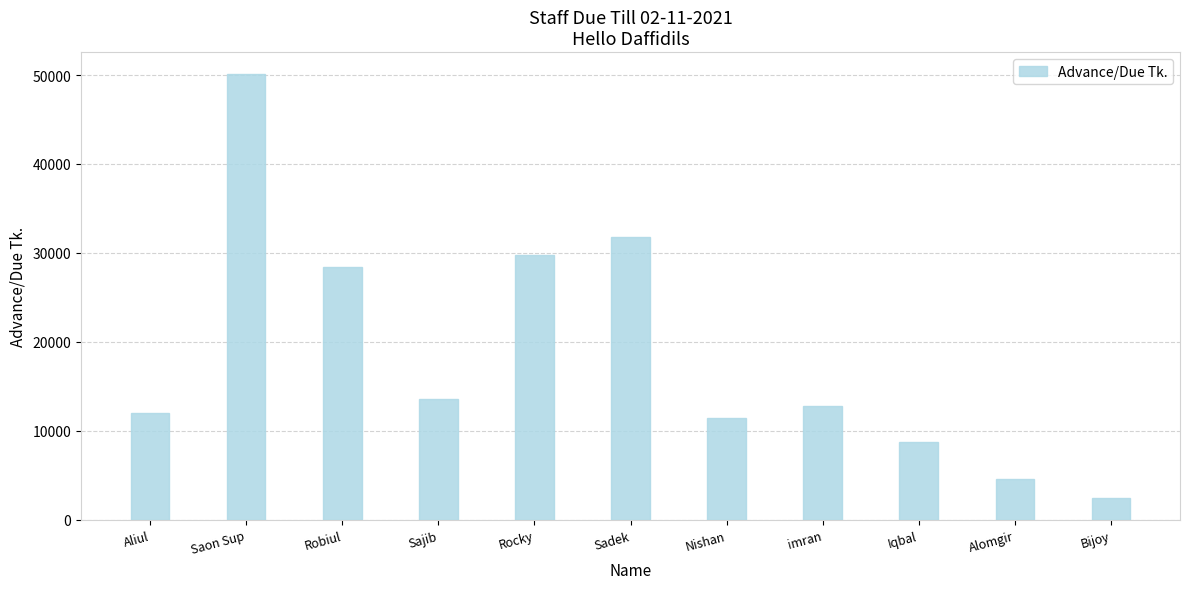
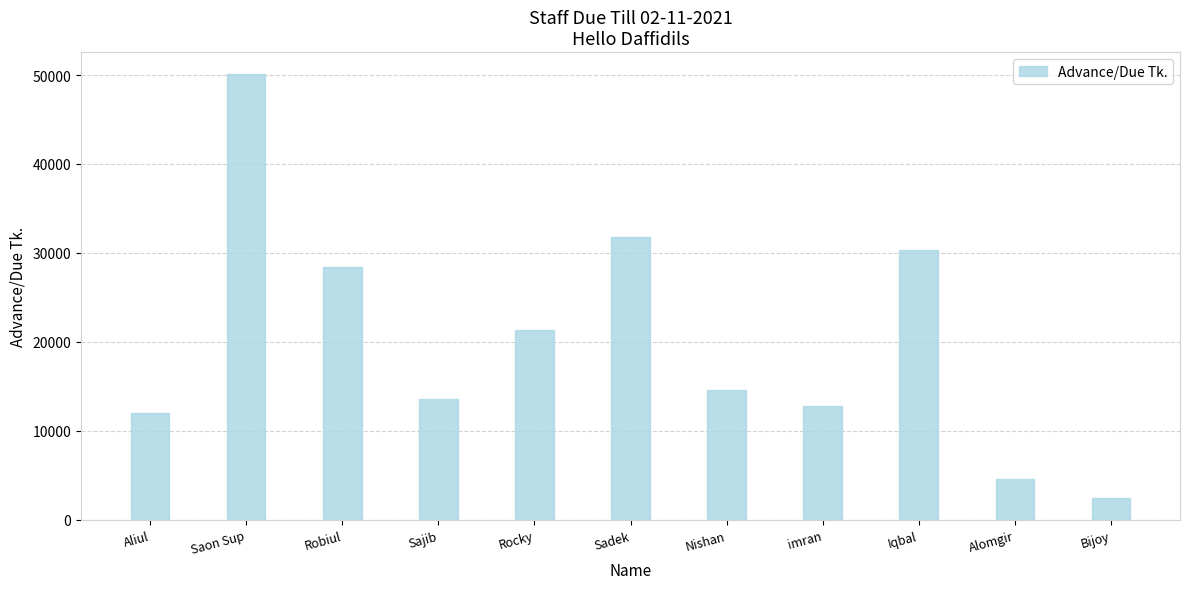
Rocky: 30000 -> 21000
Nishan: 11000 -> 15000
Iqbal: 9000 -> 30000
